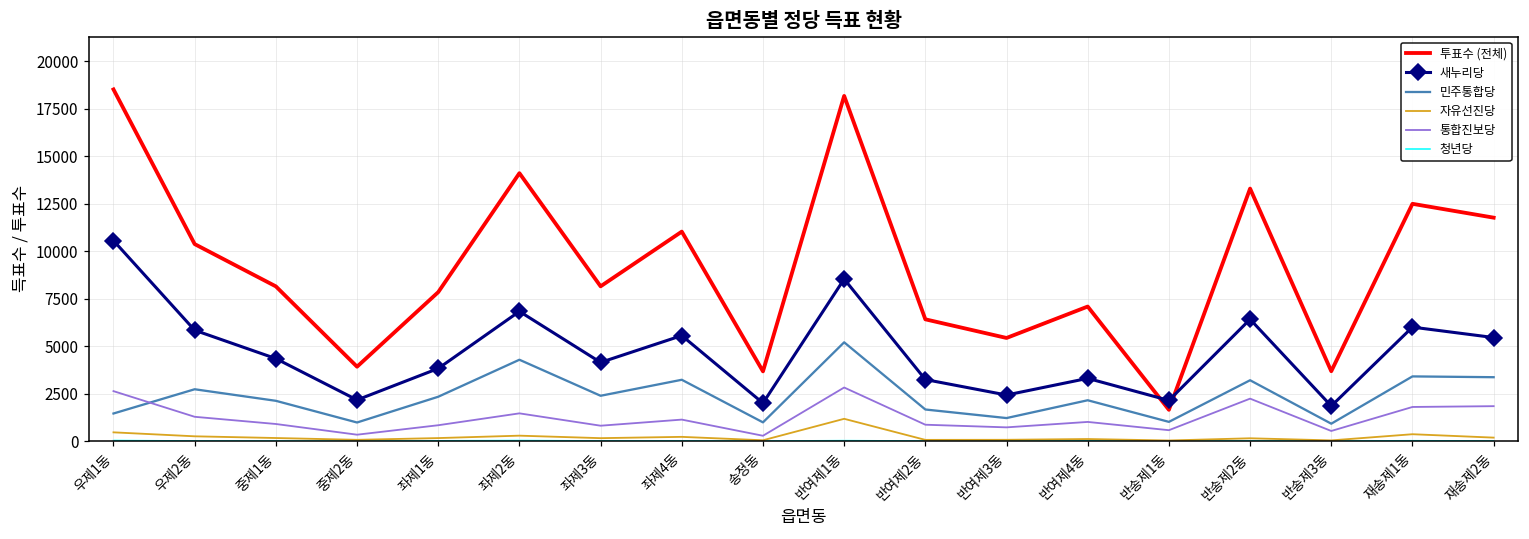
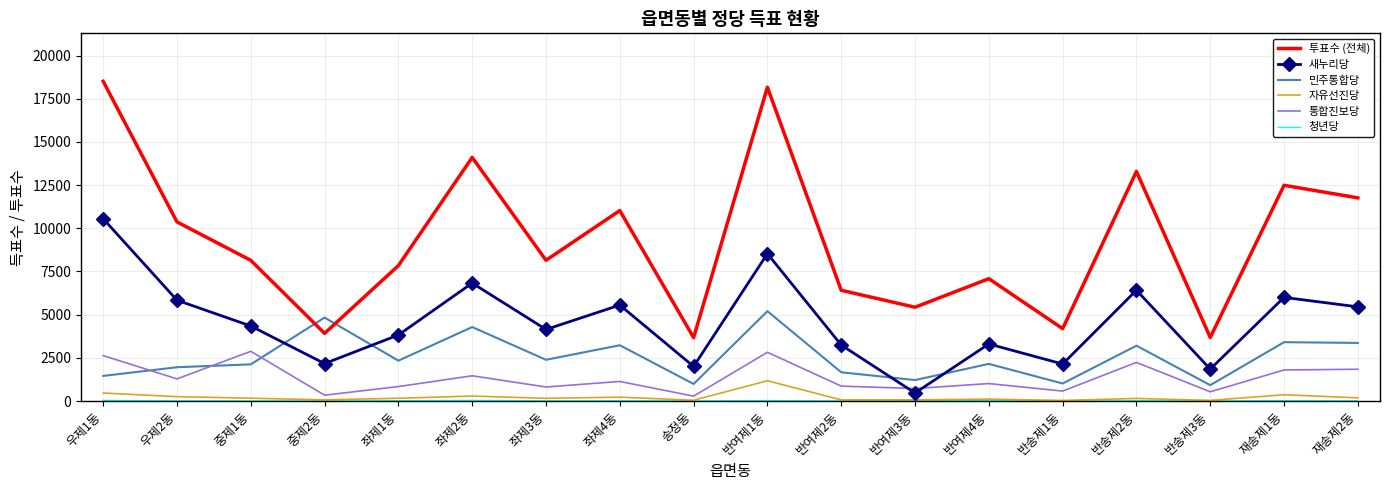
민주통합당, 우제2동: 2700 -> 2000
통합진보당, 중제1동: 900 -> 2900
민주통합당, 중제2동: 1000 -> 4800
새누리당, 반여제3동: 2400 -> 500
투표수 (전체), 반송제1동: 1700 -> 4200
